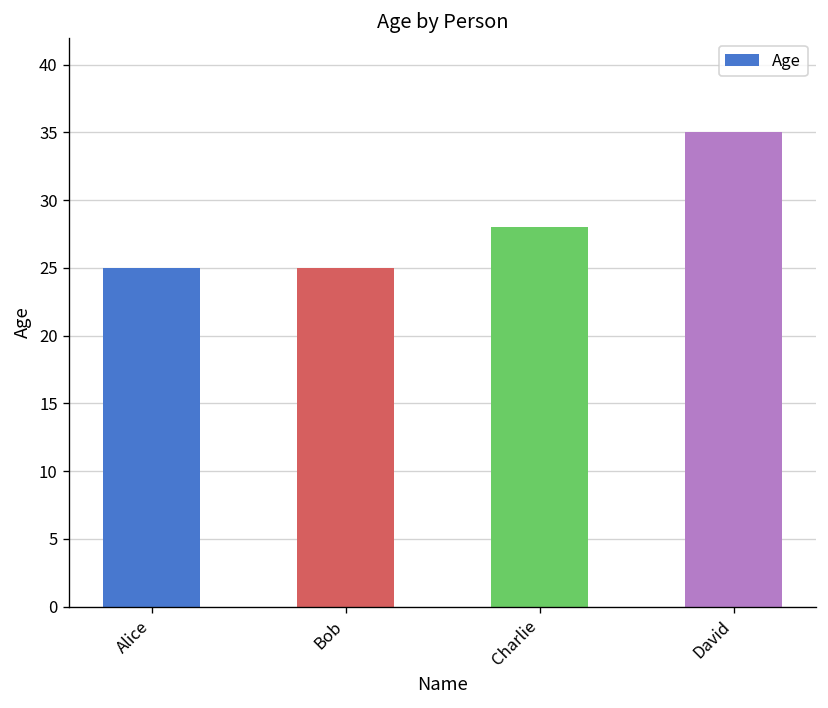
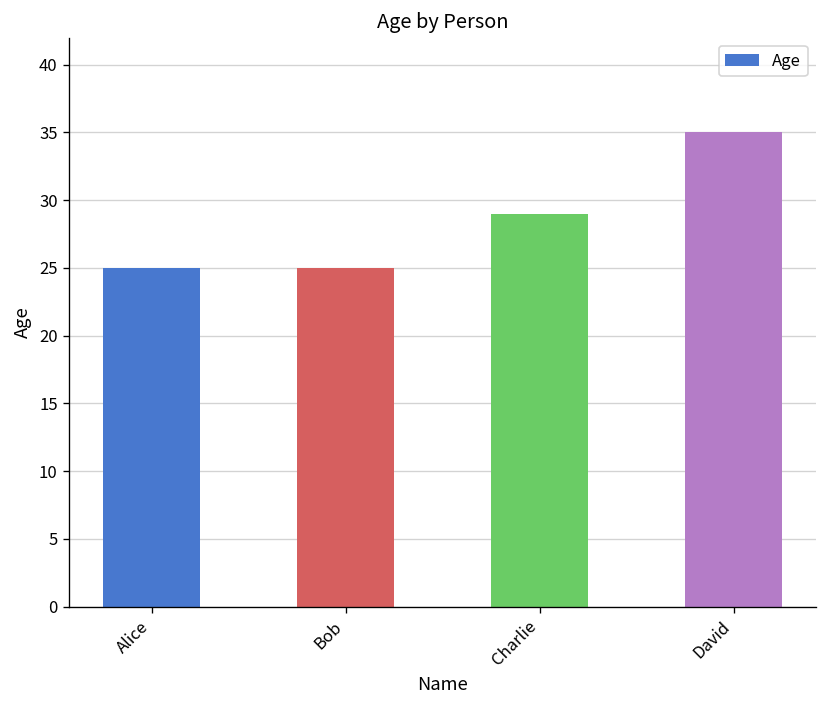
Charlie: 28 -> 29
